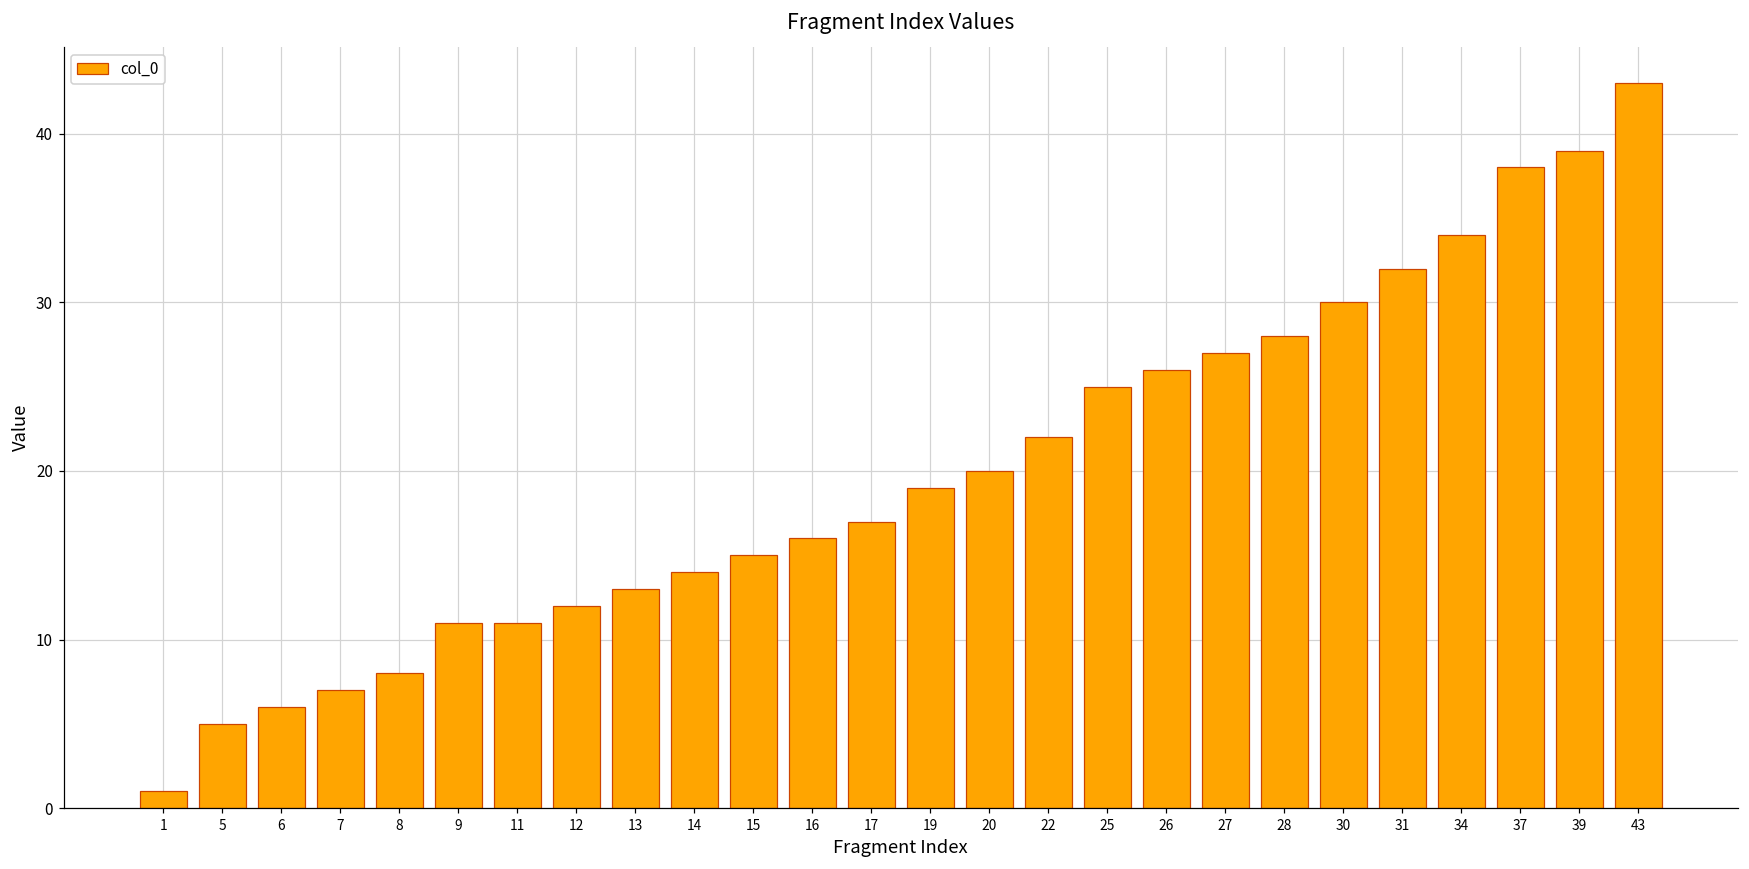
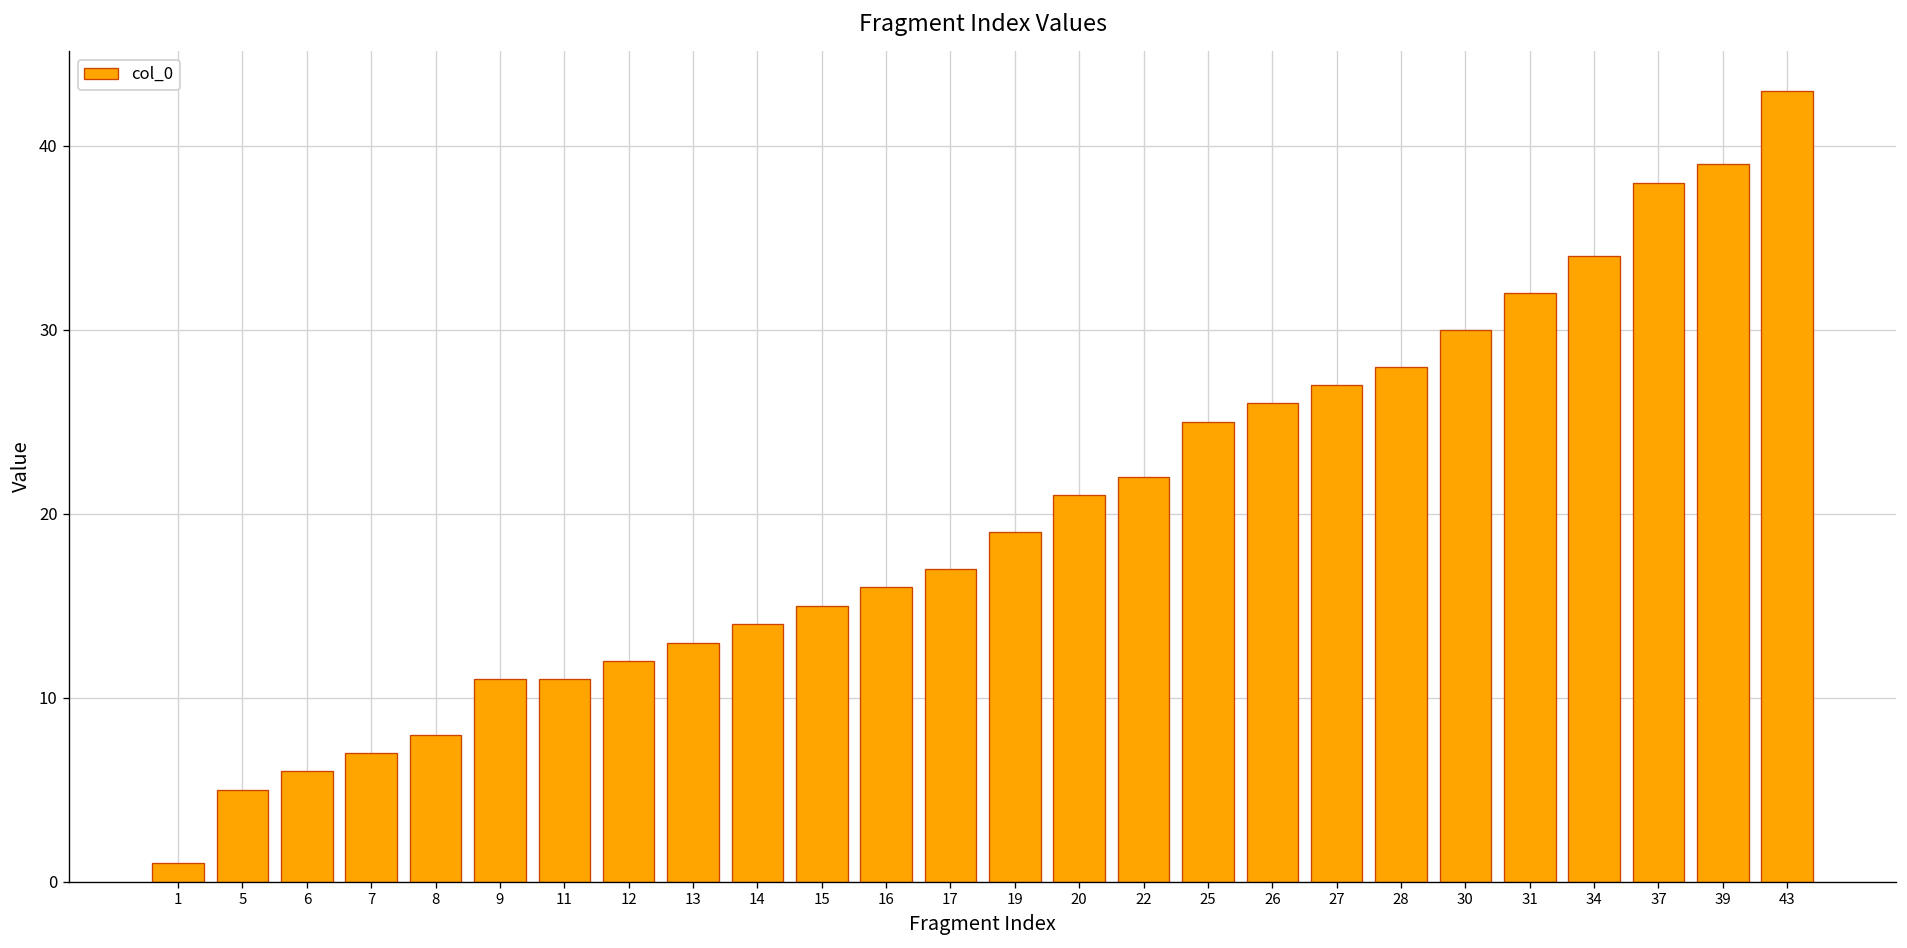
20: 20 -> 21
